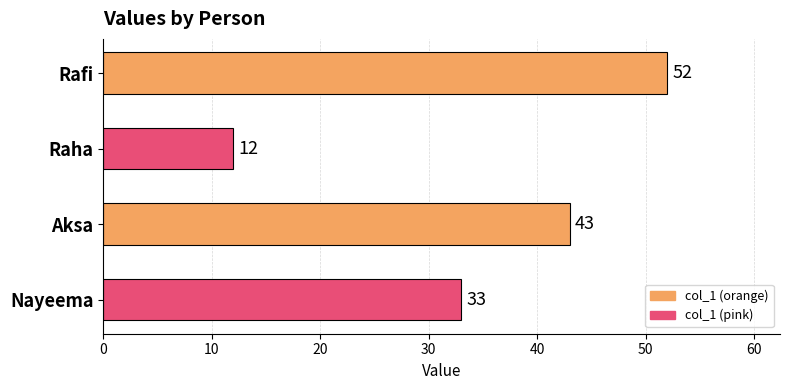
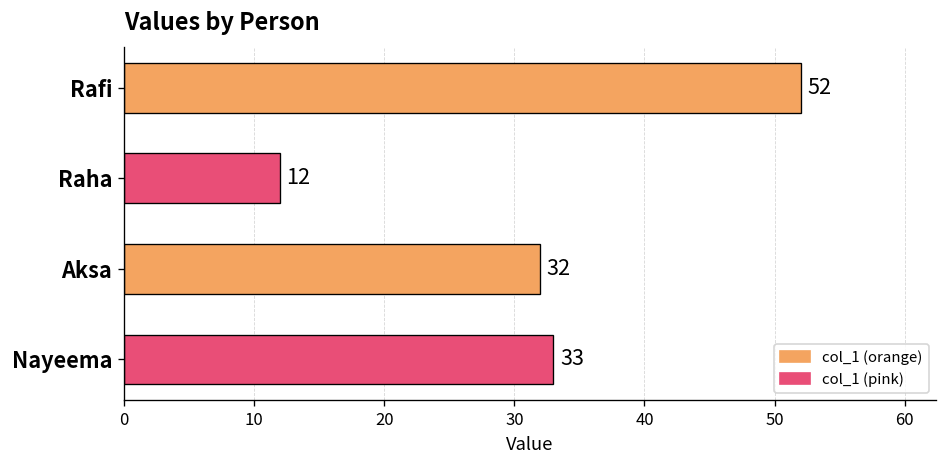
Aksa: 43 -> 32
